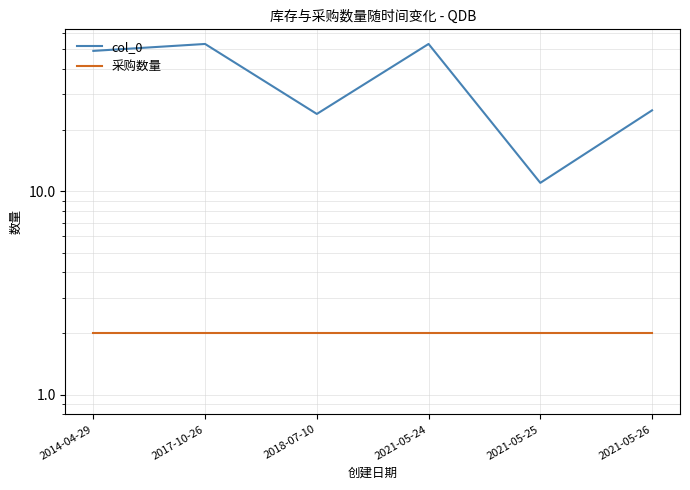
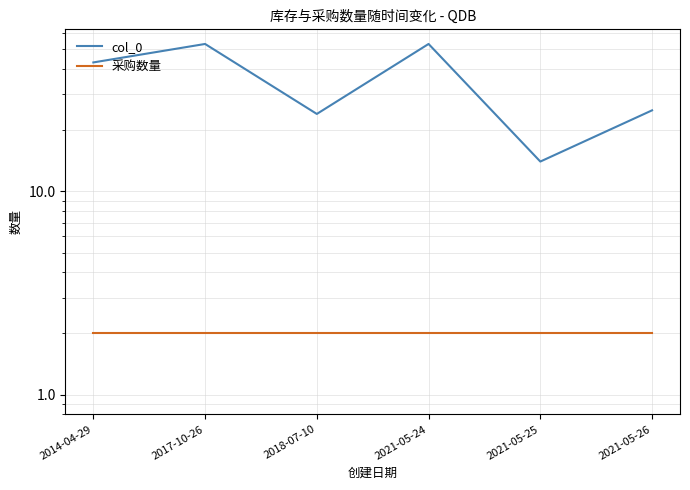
col_0, 2014-04-29: 49 -> 43
col_0, 2021-05-25: 11 -> 14
